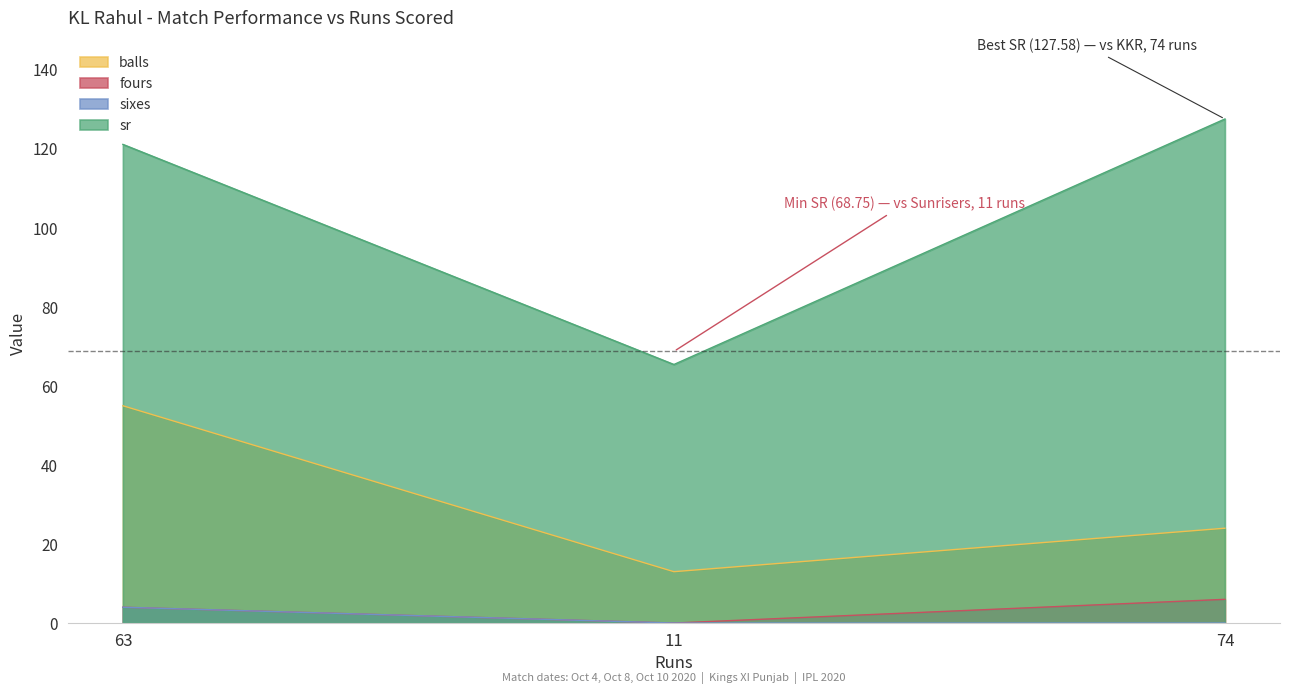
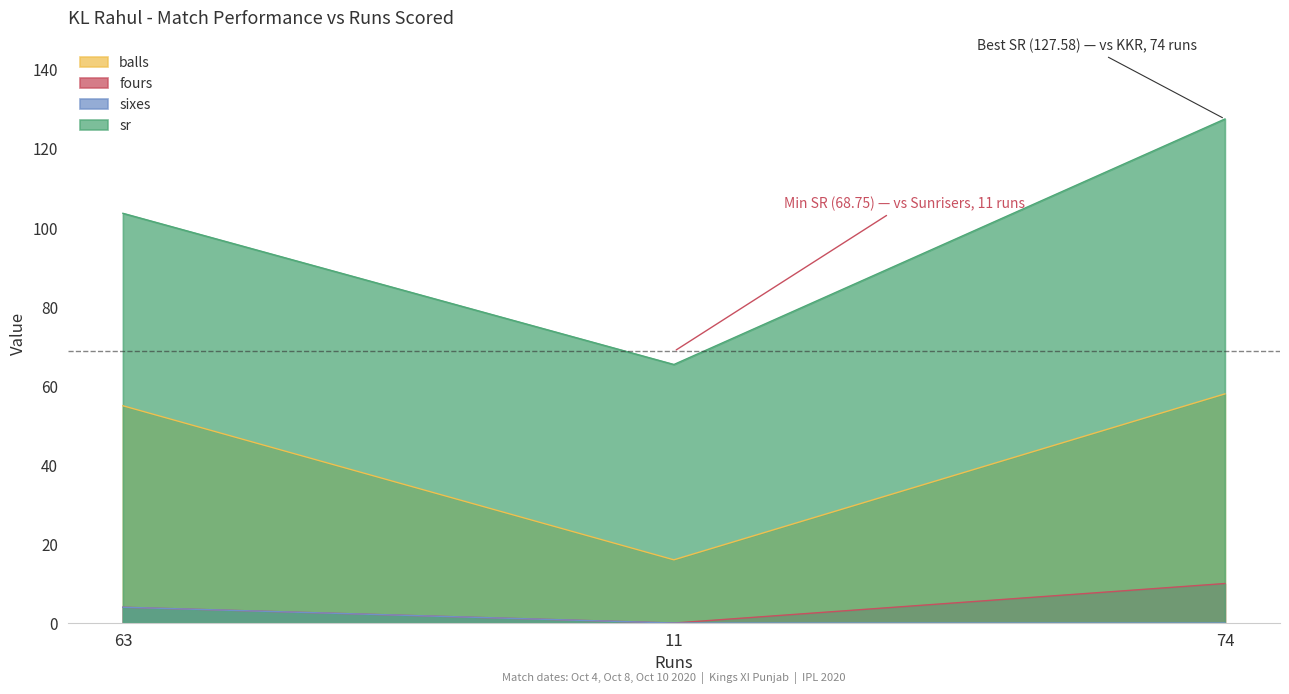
sr, 63: 121 -> 104
balls, 11: 13 -> 16
balls, 74: 24 -> 58
fours, 74: 6 -> 10
